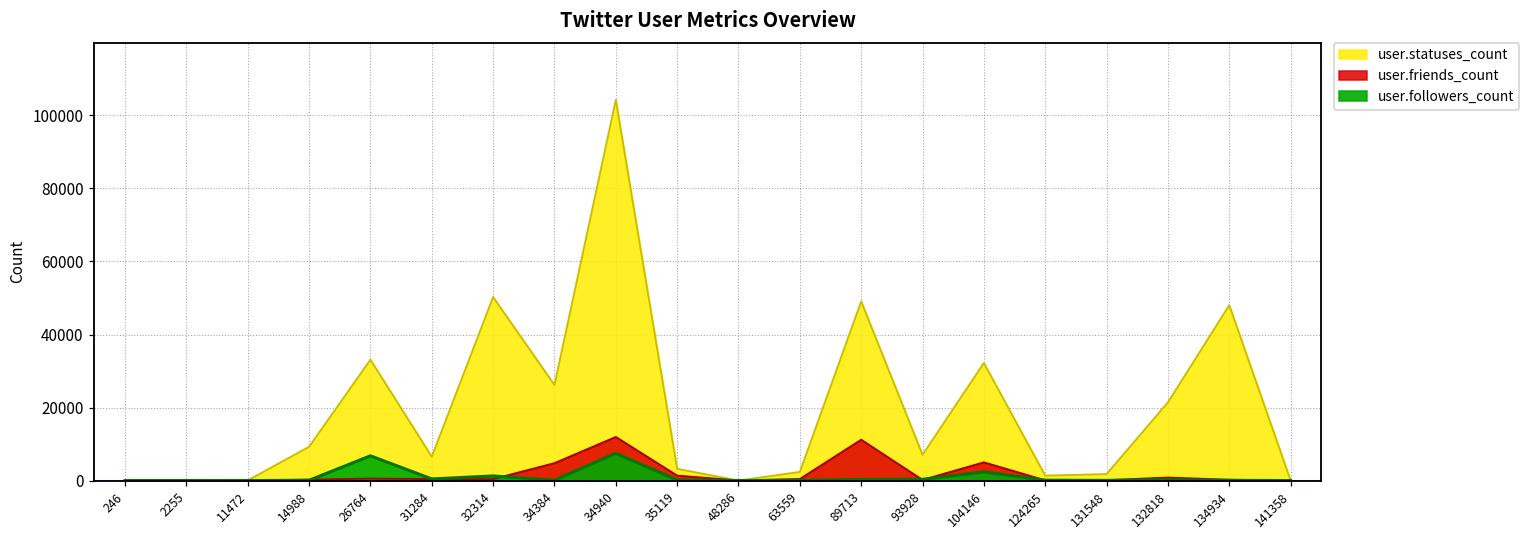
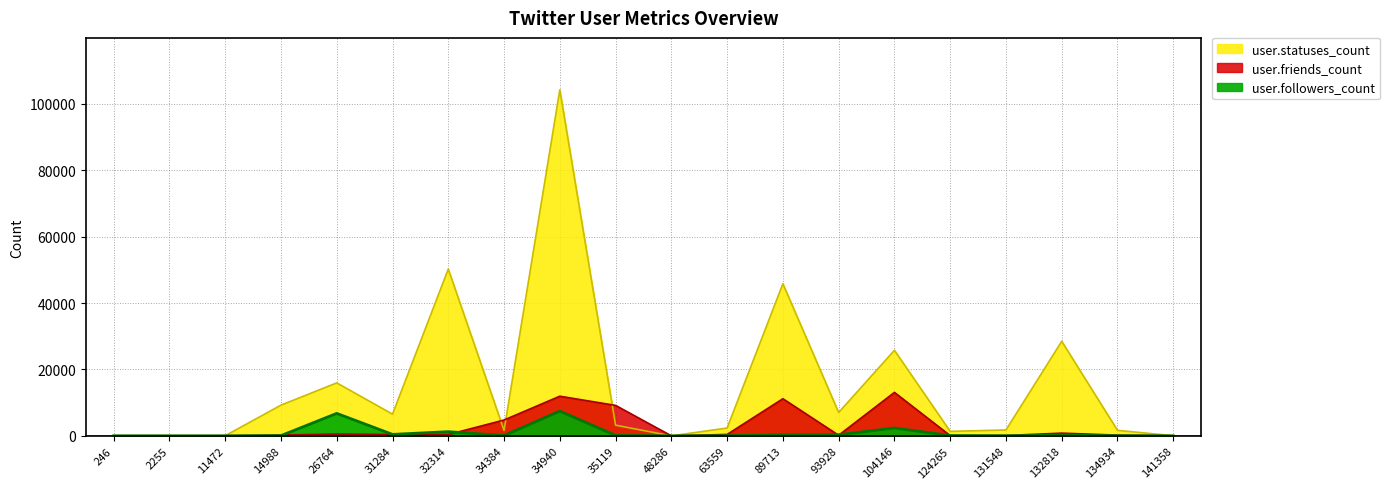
user.statuses_count, 26764: 33000 -> 16000
user.statuses_count, 34384: 26000 -> 2000
user.friends_count, 35119: 1000 -> 9000
user.statuses_count, 89713: 49000 -> 46000
user.statuses_count, 104146: 32000 -> 26000
user.friends_count, 104146: 5000 -> 13000
user.statuses_count, 132818: 21000 -> 28000
user.statuses_count, 134934: 48000 -> 2000
